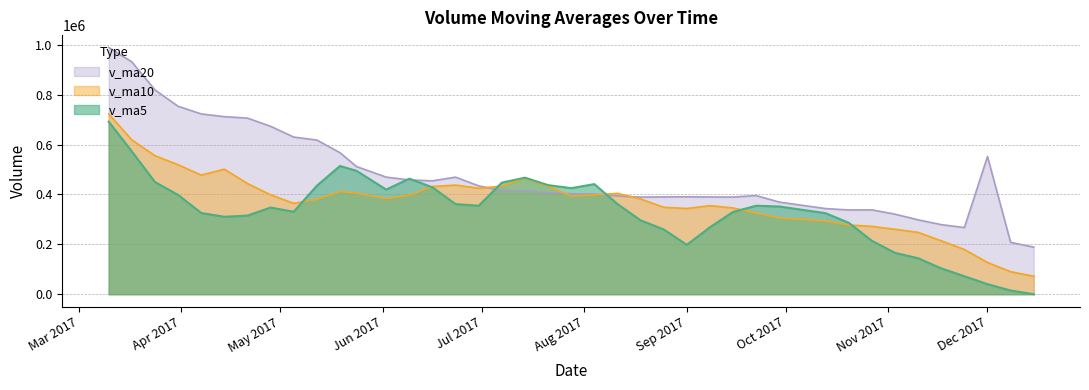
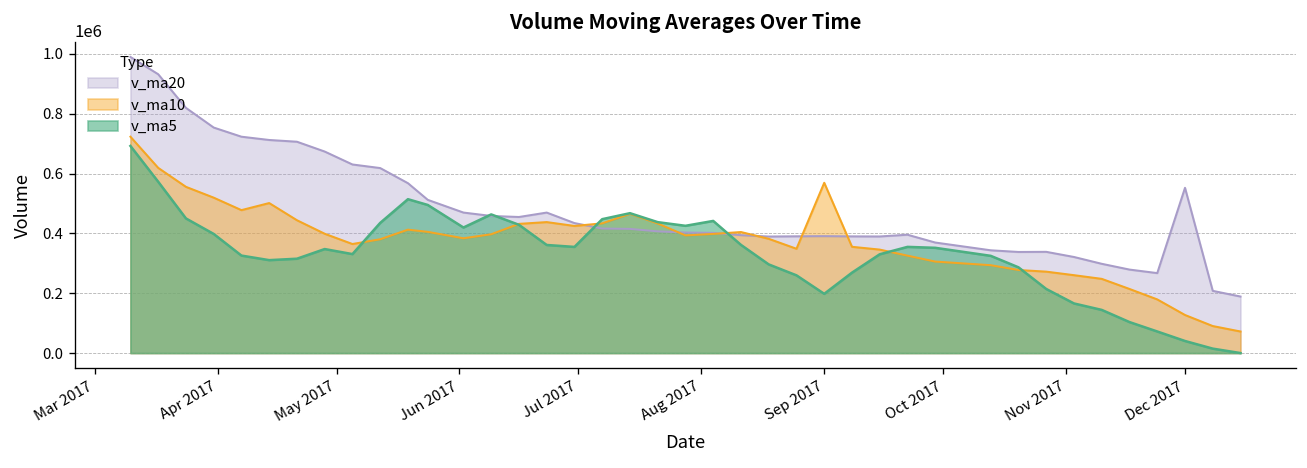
v_ma10, Sep 2017: 340000 -> 570000
